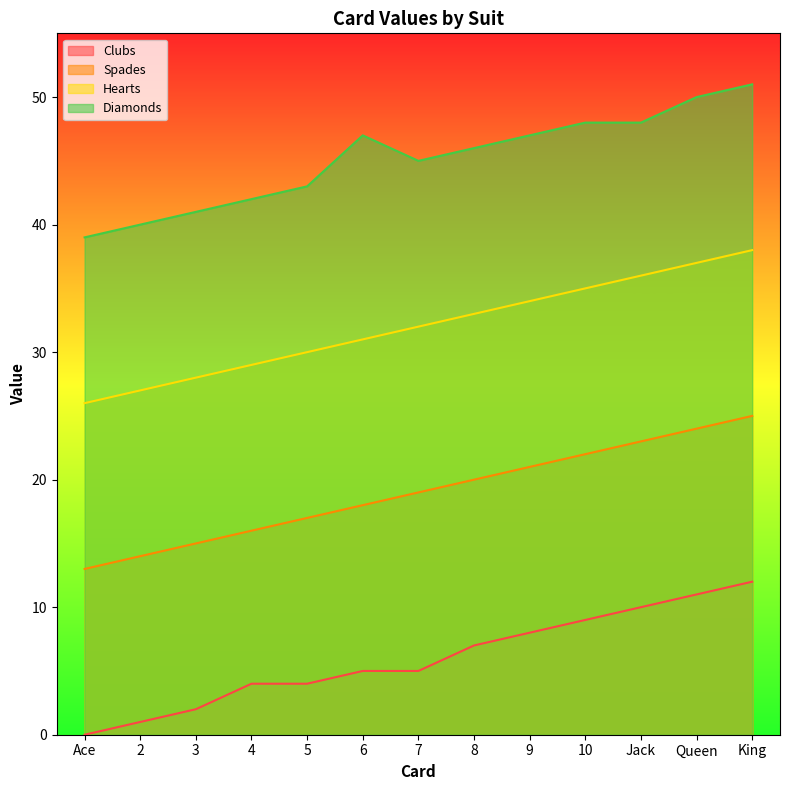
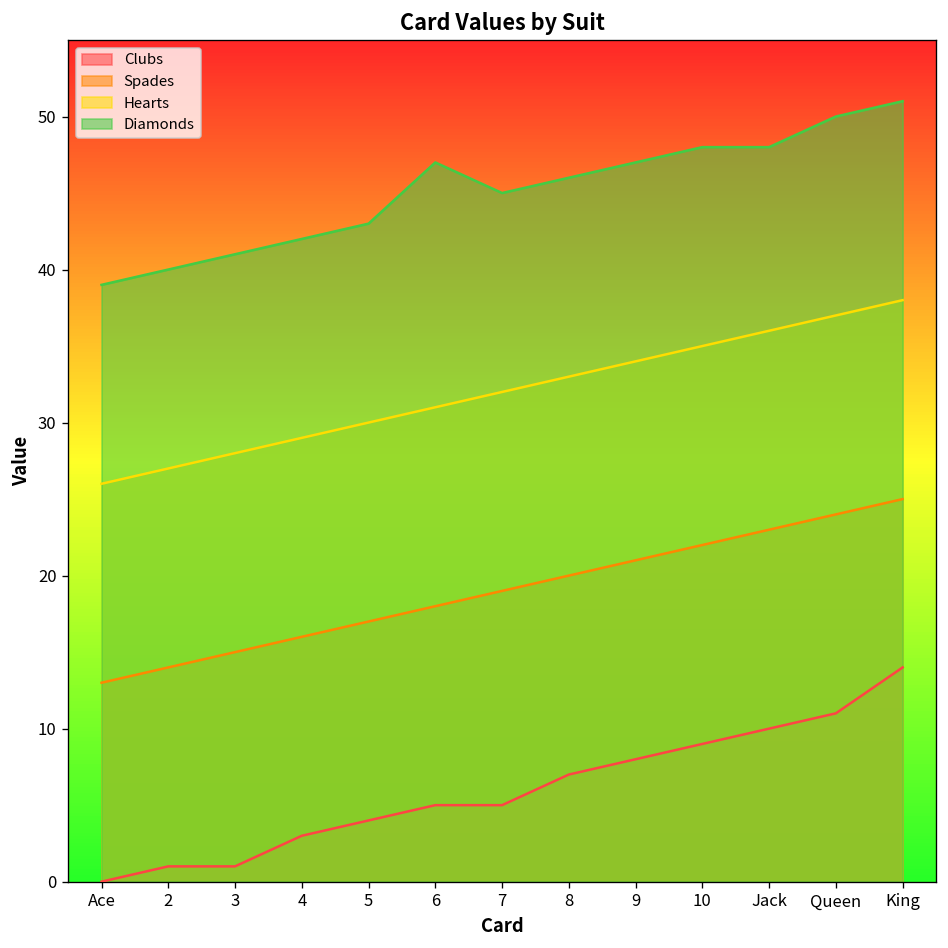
Clubs, 3: 2 -> 1
Clubs, 4: 4 -> 3
Clubs, King: 12 -> 14
